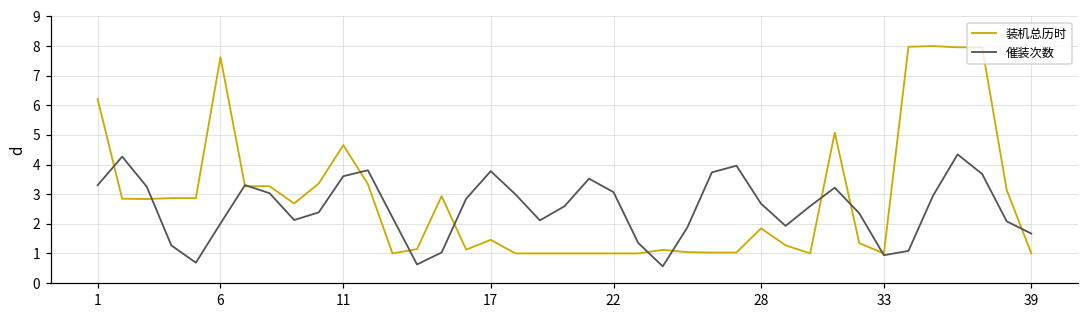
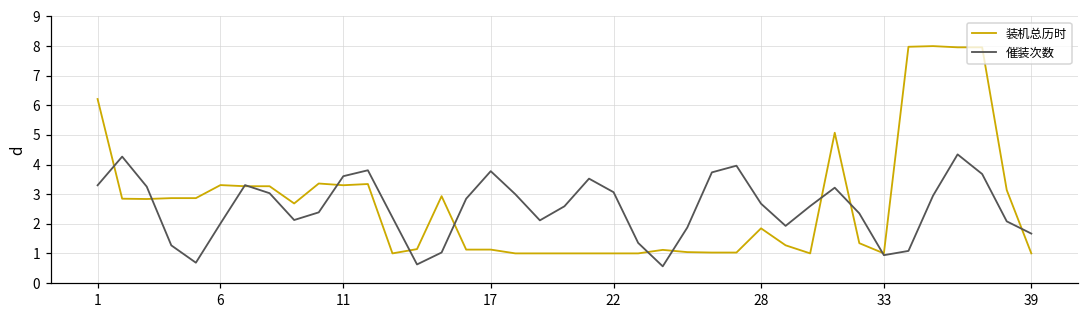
装机总历时, 6: 7.6 -> 3.3
装机总历时, 11: 4.7 -> 3.3
装机总历时, 17: 1.5 -> 1.1
